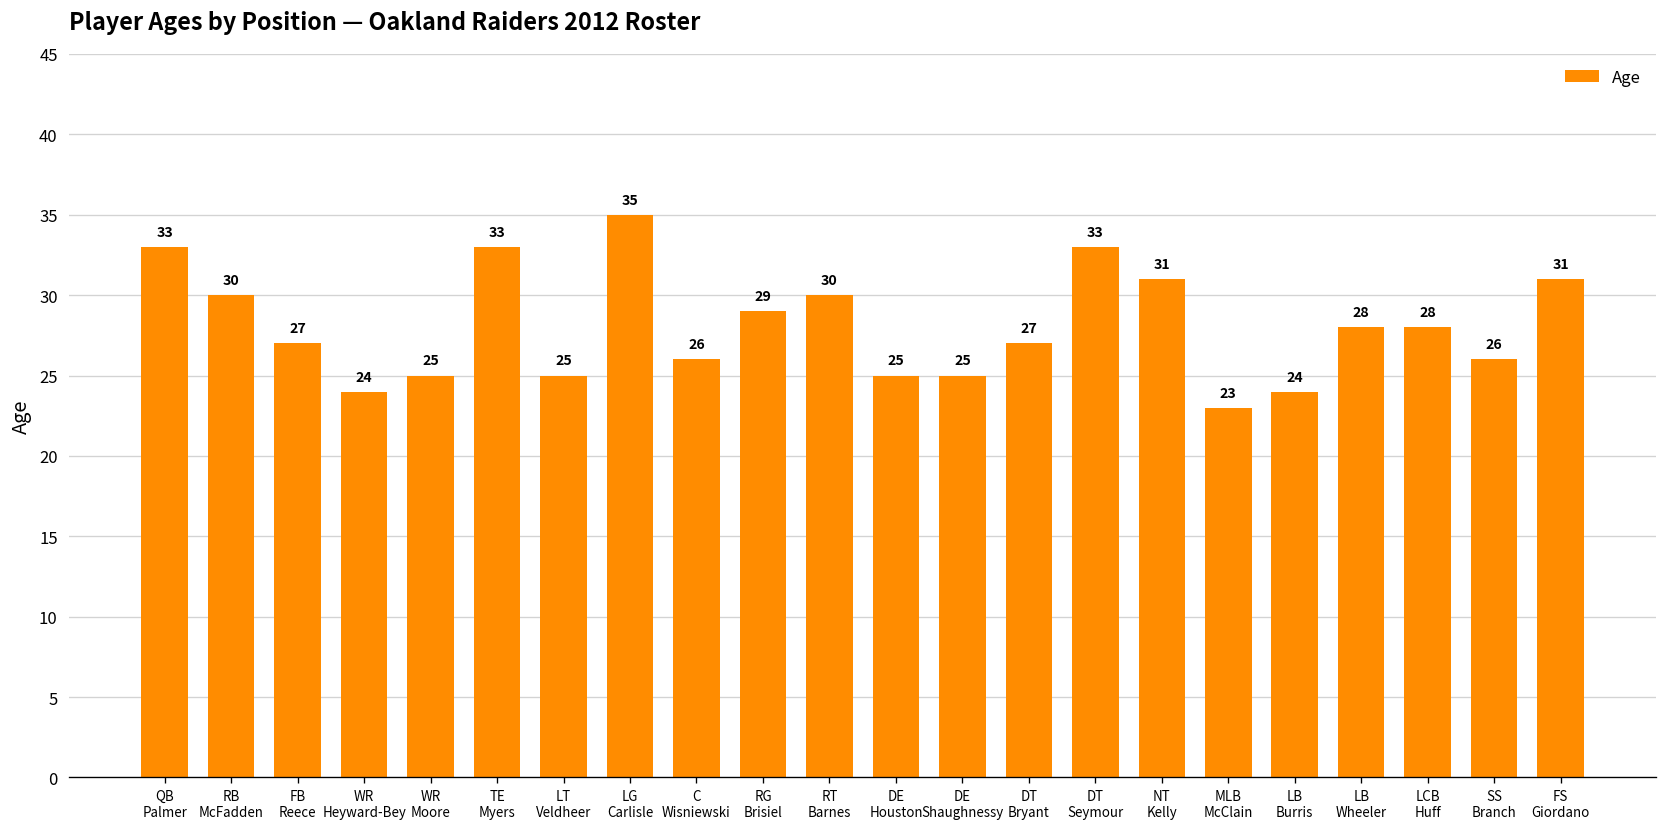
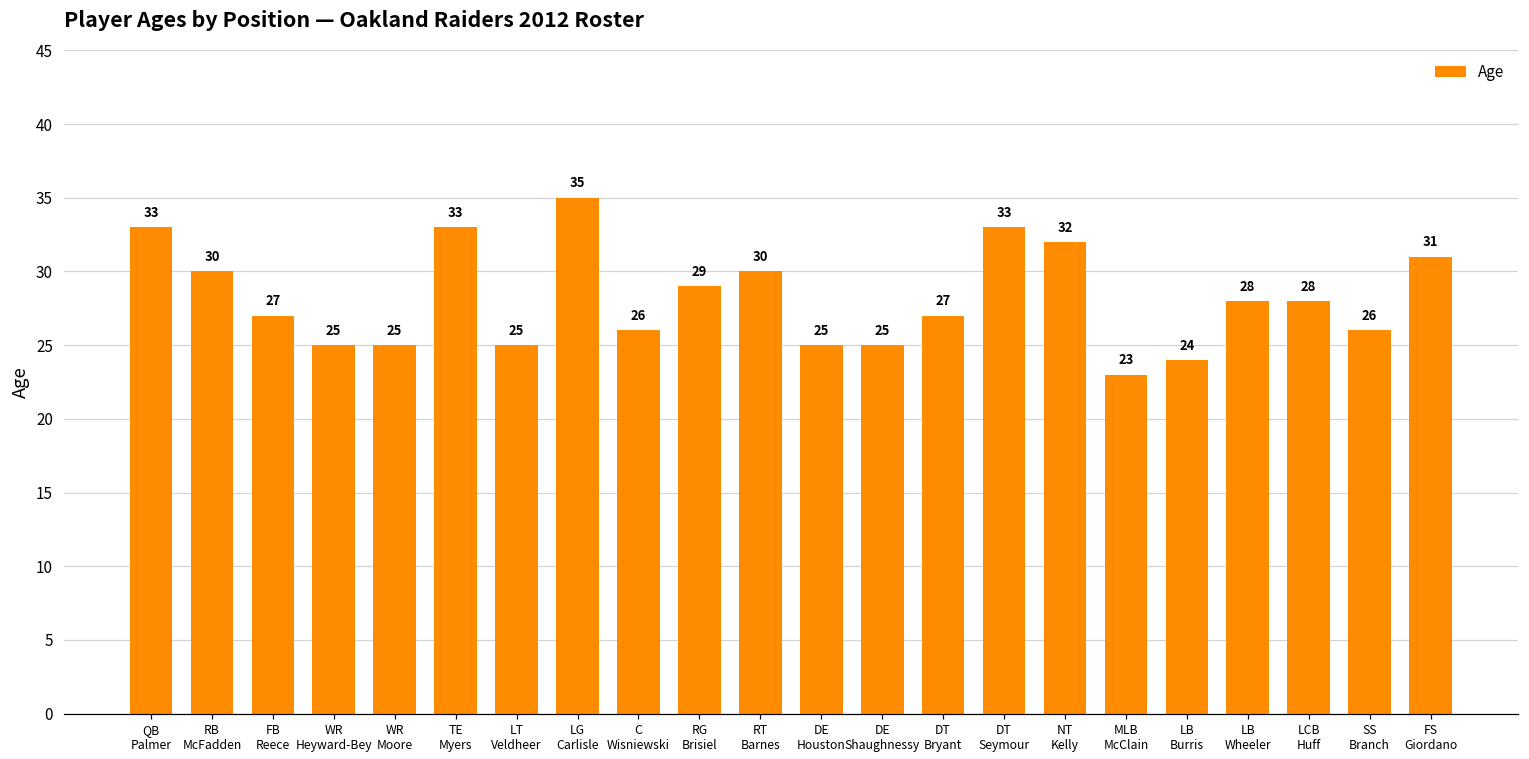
WR Heyward-Bey: 24 -> 25
NT Kelly: 31 -> 32
